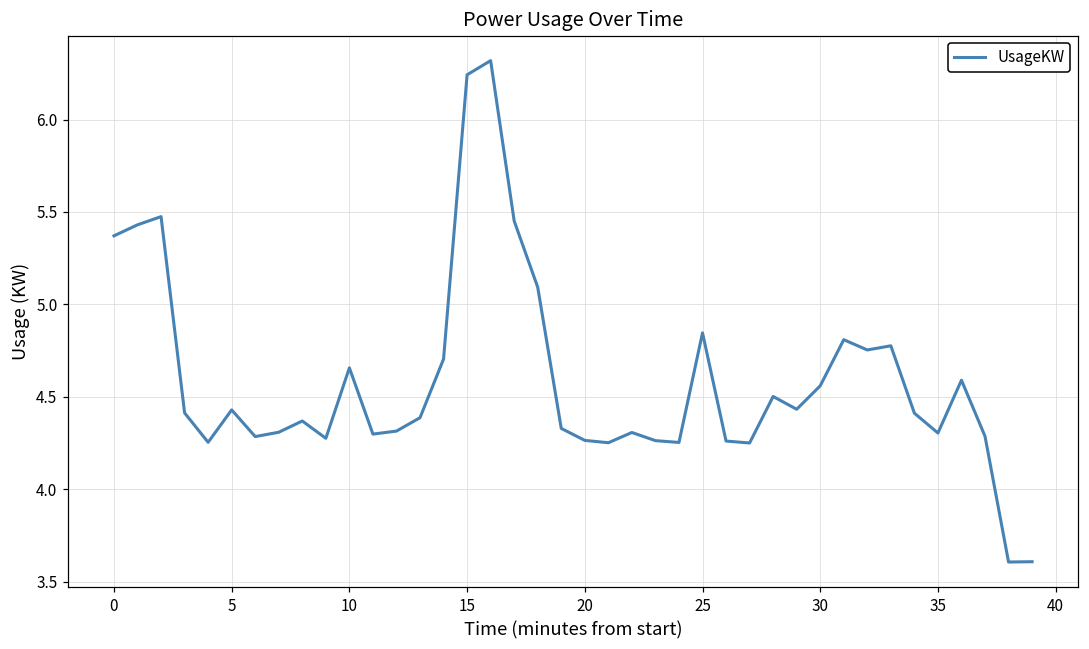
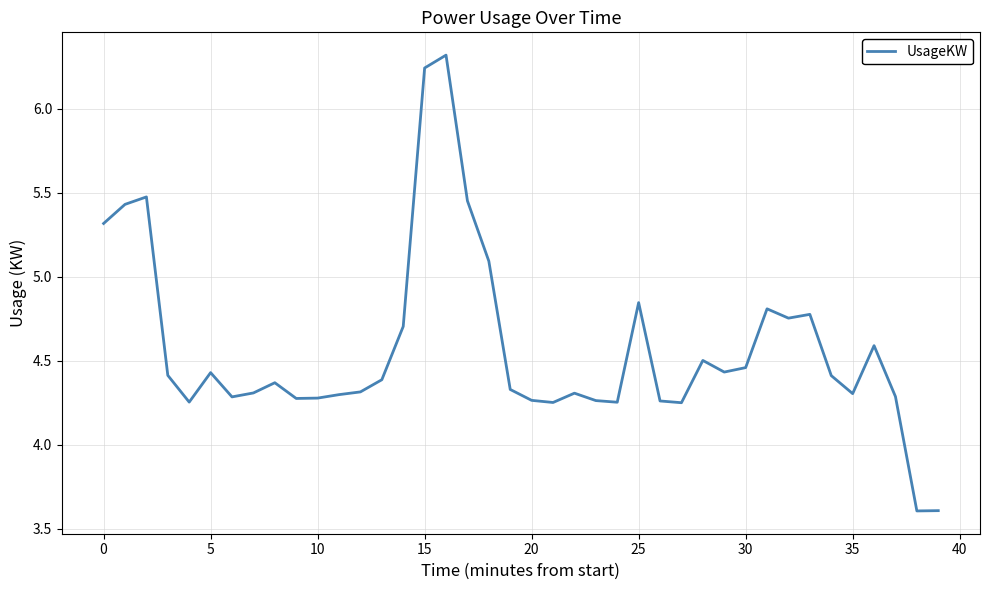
0: 5.37 -> 5.32
10: 4.66 -> 4.28
30: 4.56 -> 4.46
